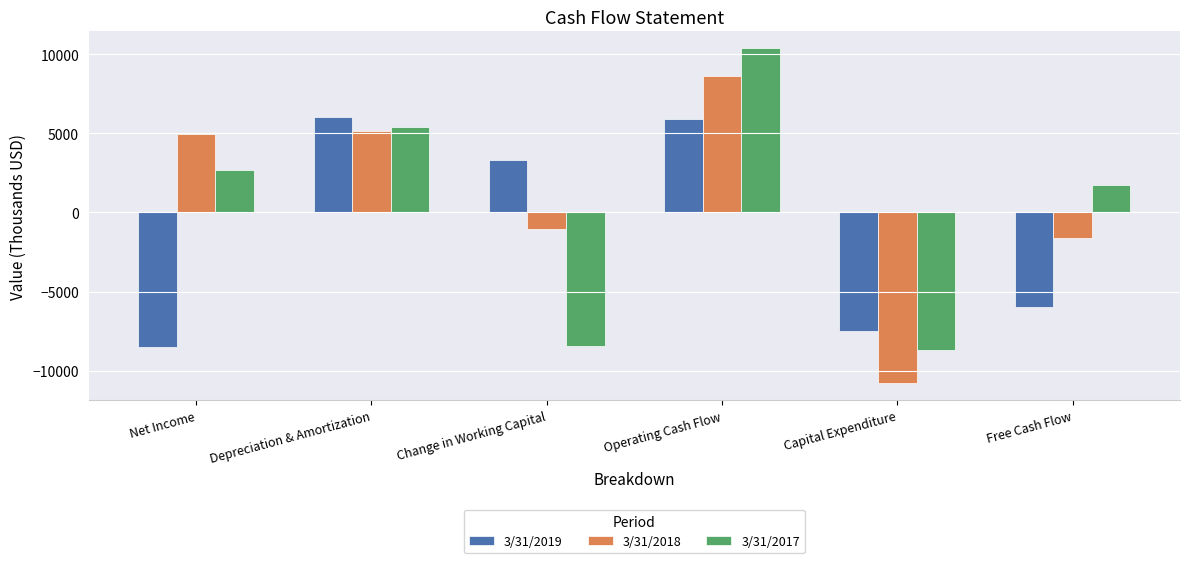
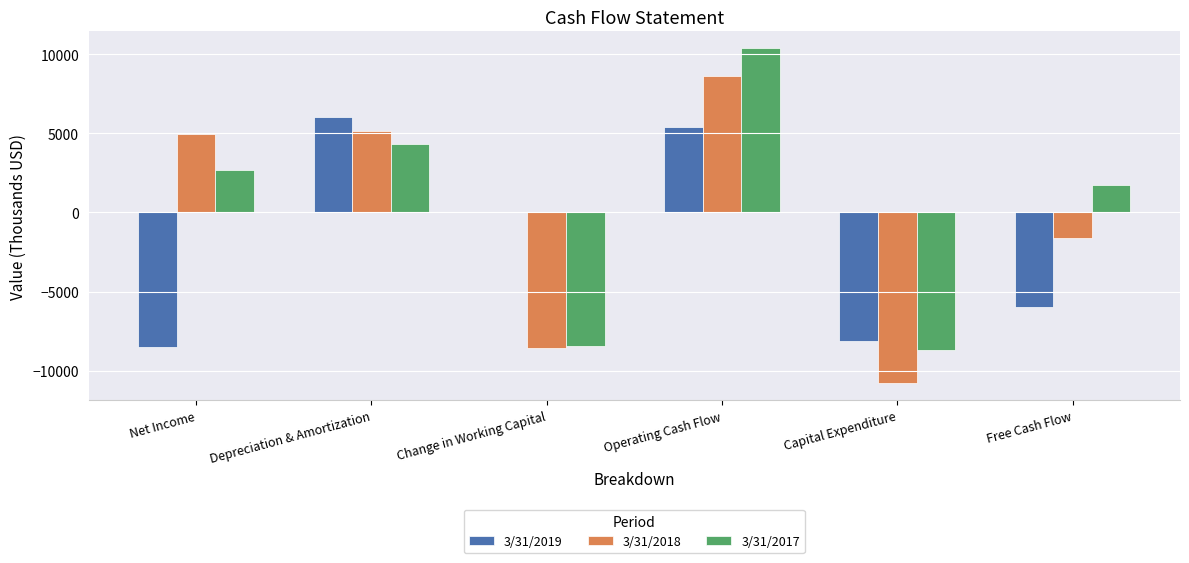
3/31/2017, Depreciation & Amortization: 5400 -> 4300
3/31/2019, Change in Working Capital: 3300 -> 0
3/31/2018, Change in Working Capital: -1100 -> -8600
3/31/2019, Operating Cash Flow: 5900 -> 5400
3/31/2019, Capital Expenditure: -7500 -> -8200
